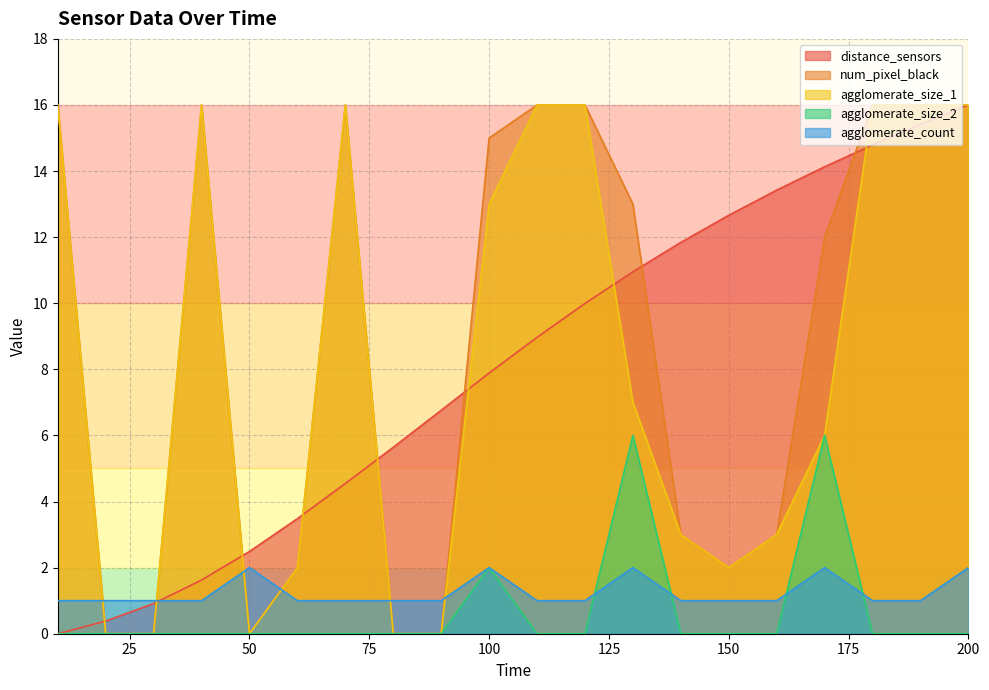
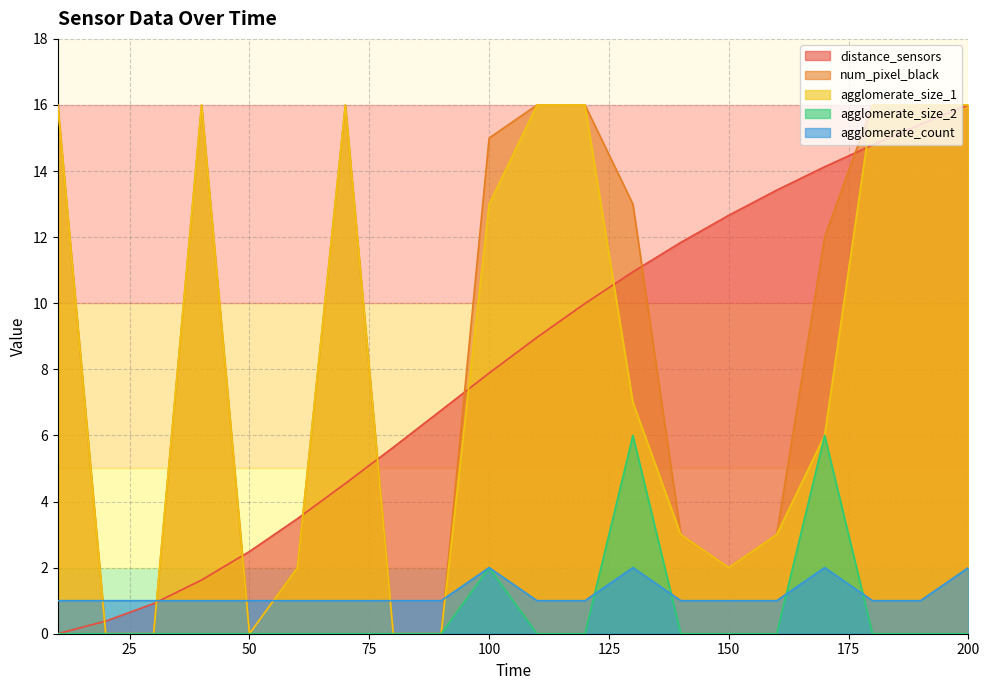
agglomerate_count, 50: 2 -> 1
